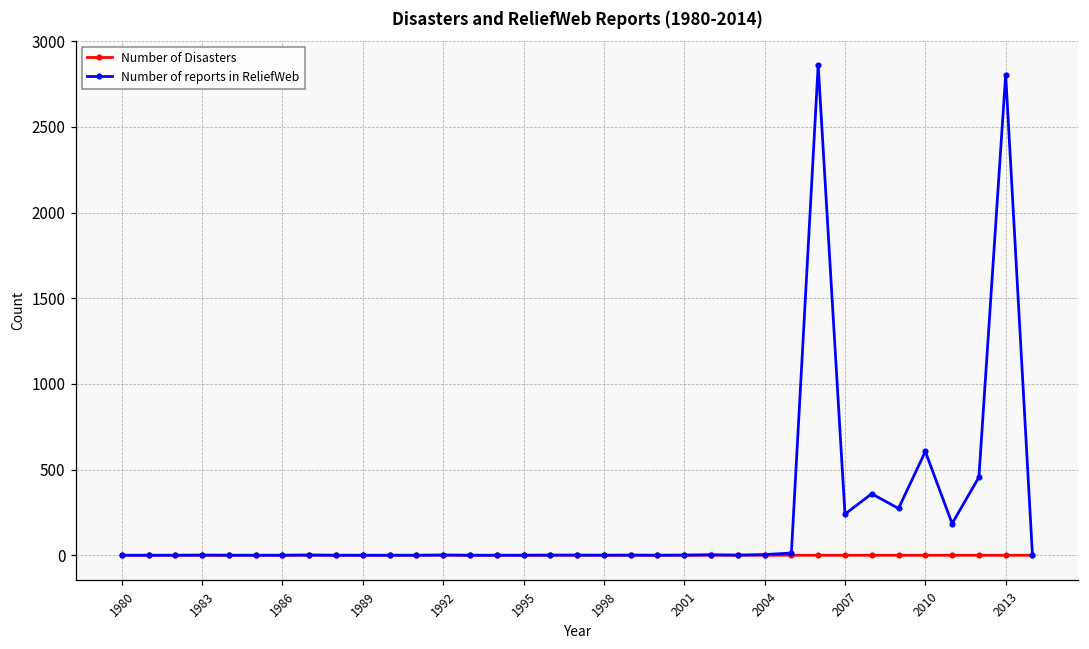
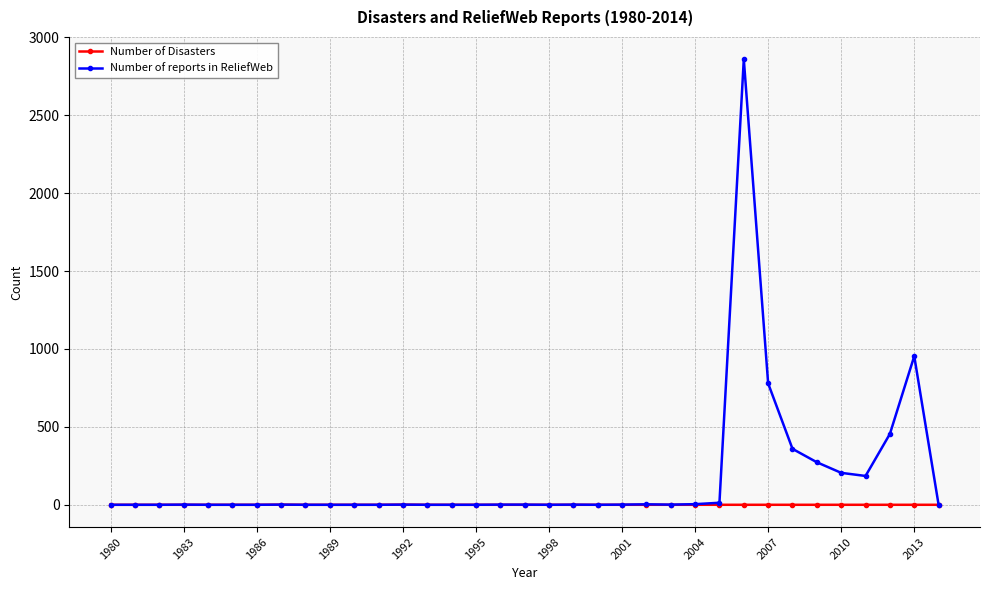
Number of reports in ReliefWeb, 2007: 240 -> 780
Number of reports in ReliefWeb, 2010: 610 -> 210
Number of reports in ReliefWeb, 2013: 2810 -> 950
